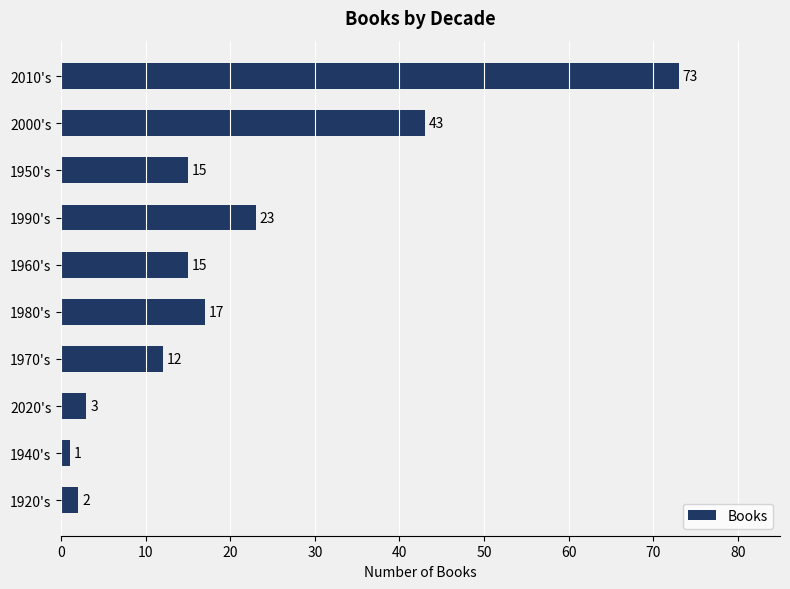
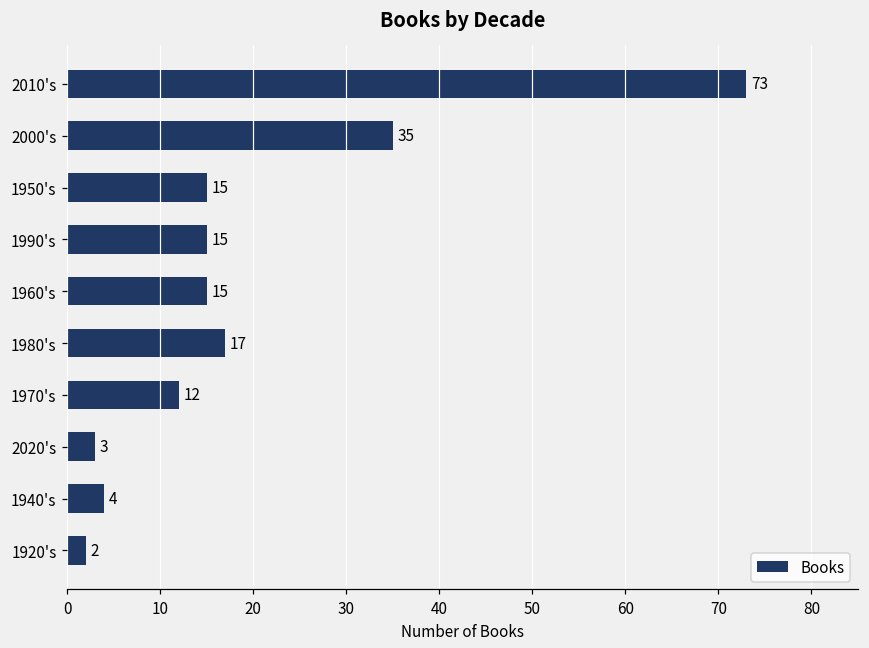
2000's: 43 -> 35
1990's: 23 -> 15
1940's: 1 -> 4
